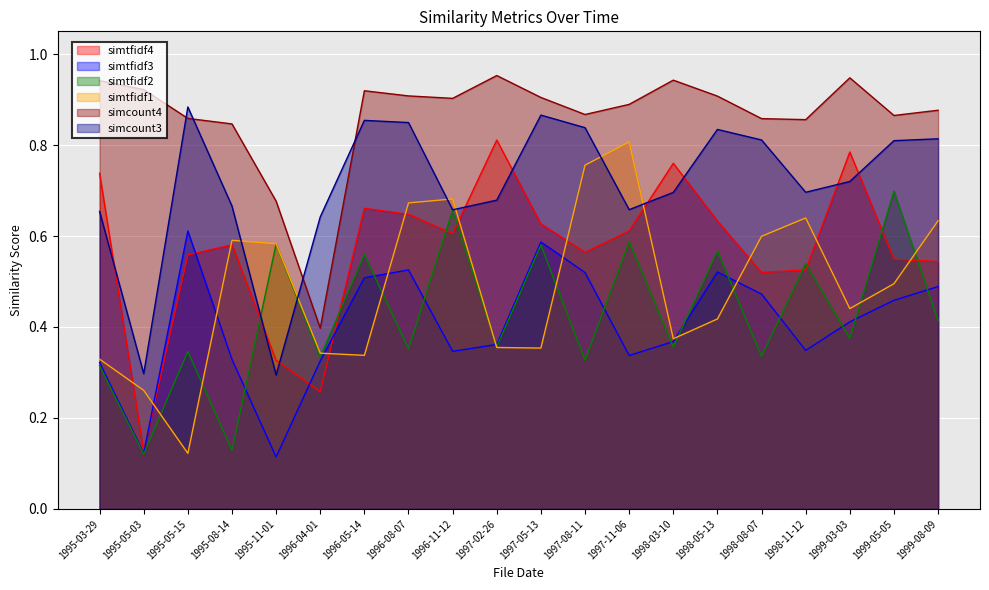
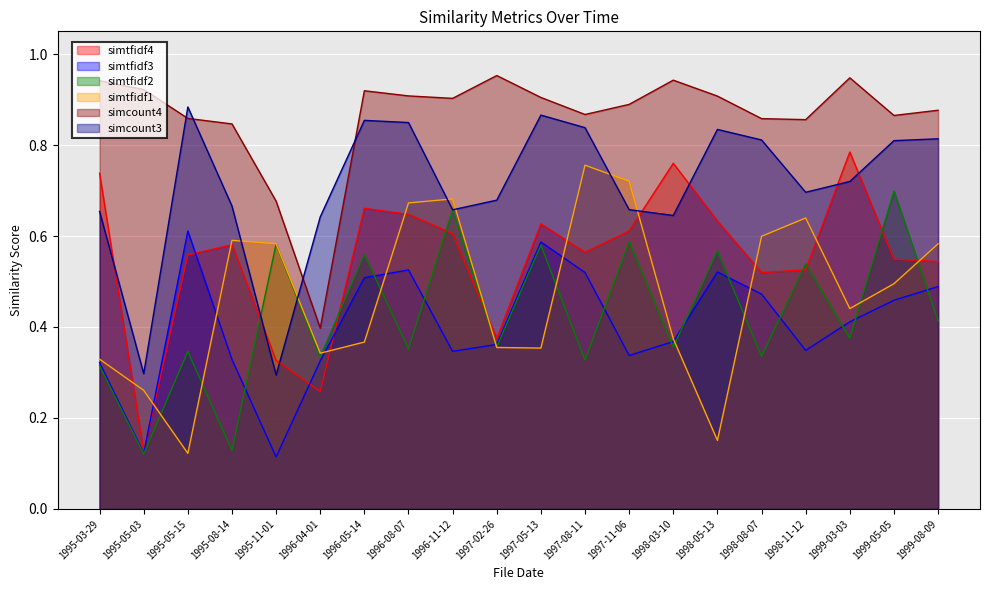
simtfidf1, 1996-05-14: 0.34 -> 0.37
simtfidf4, 1997-02-26: 0.81 -> 0.37
simtfidf1, 1997-11-06: 0.81 -> 0.72
simcount3, 1998-03-10: 0.70 -> 0.65
simtfidf1, 1998-05-13: 0.42 -> 0.15
simtfidf1, 1999-08-09: 0.63 -> 0.58
